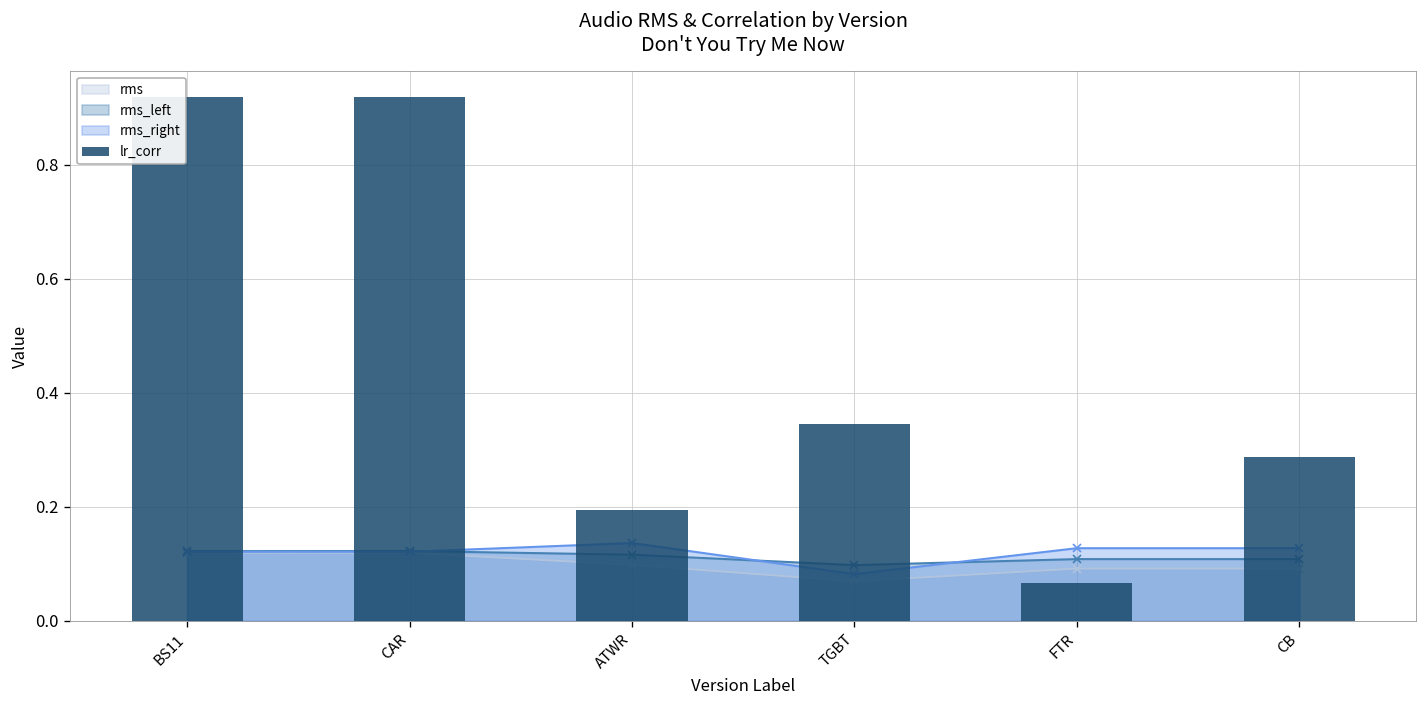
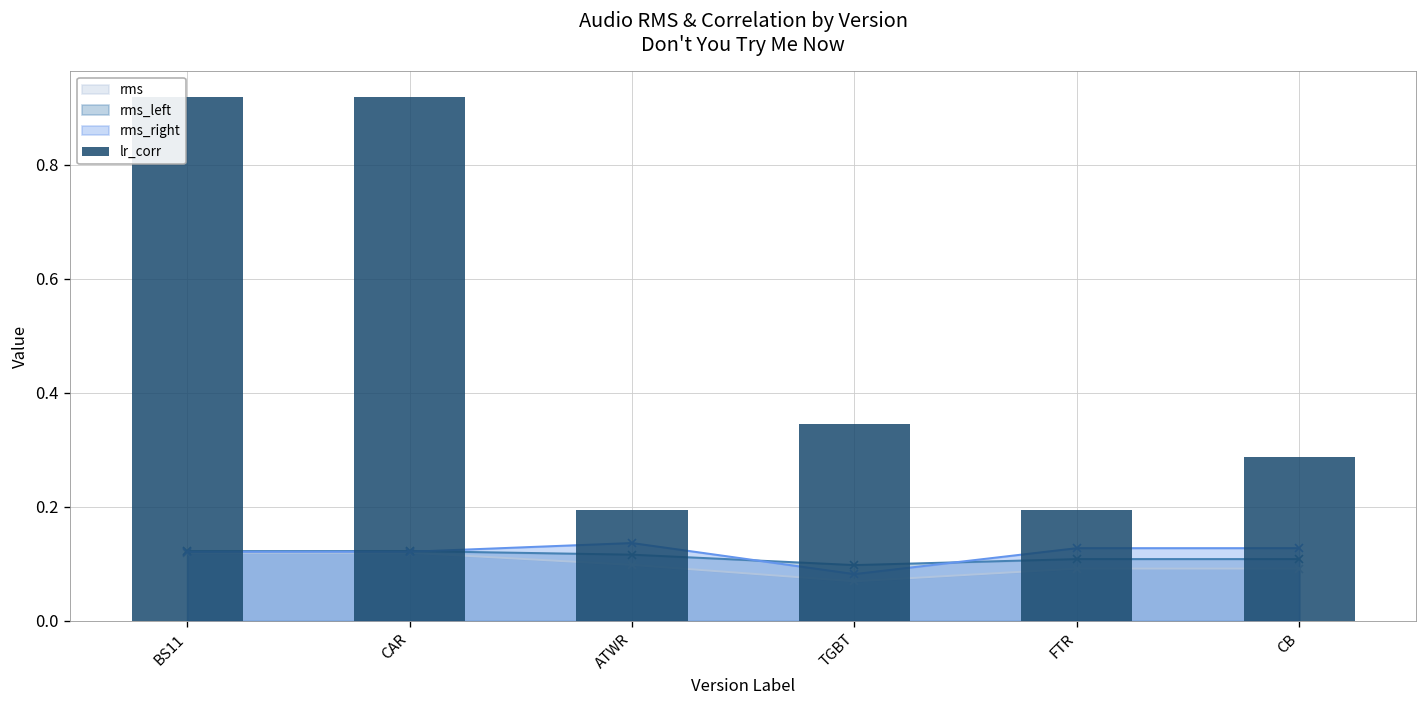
lr_corr, FTR: 0.07 -> 0.19
